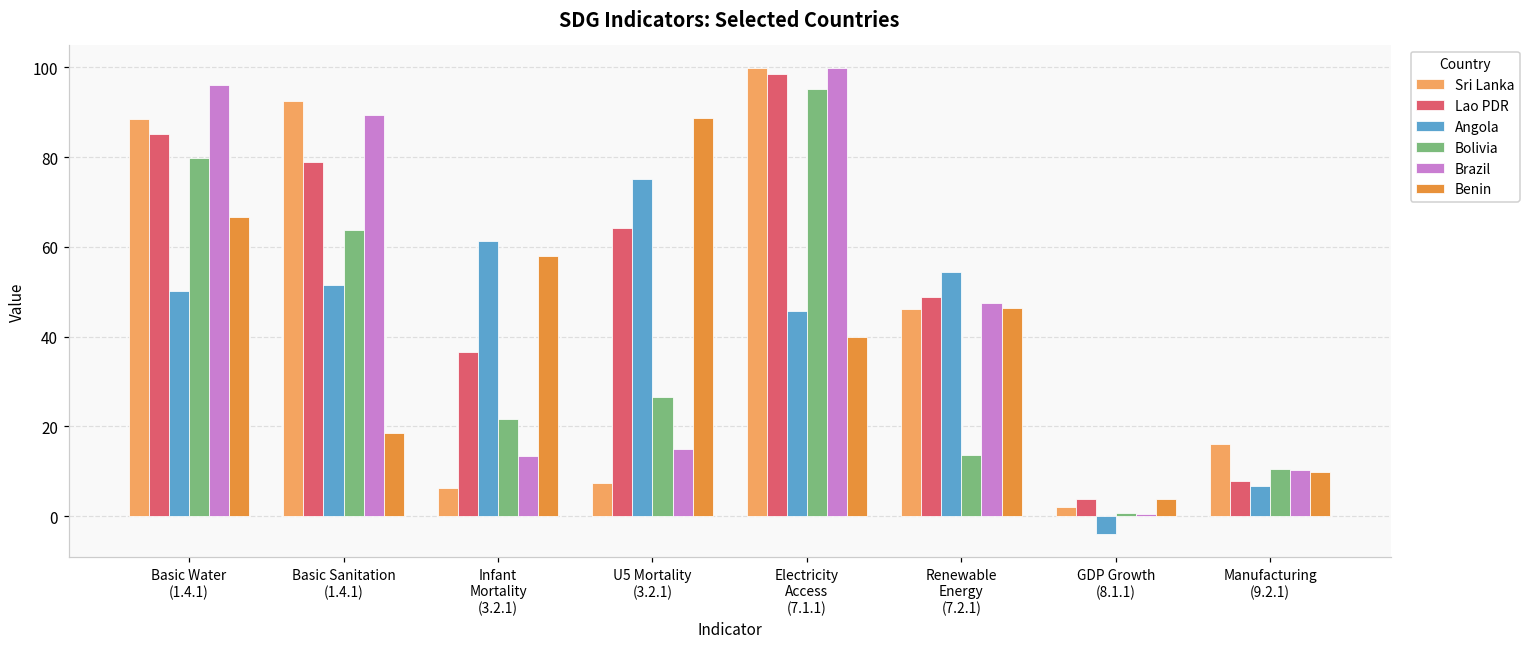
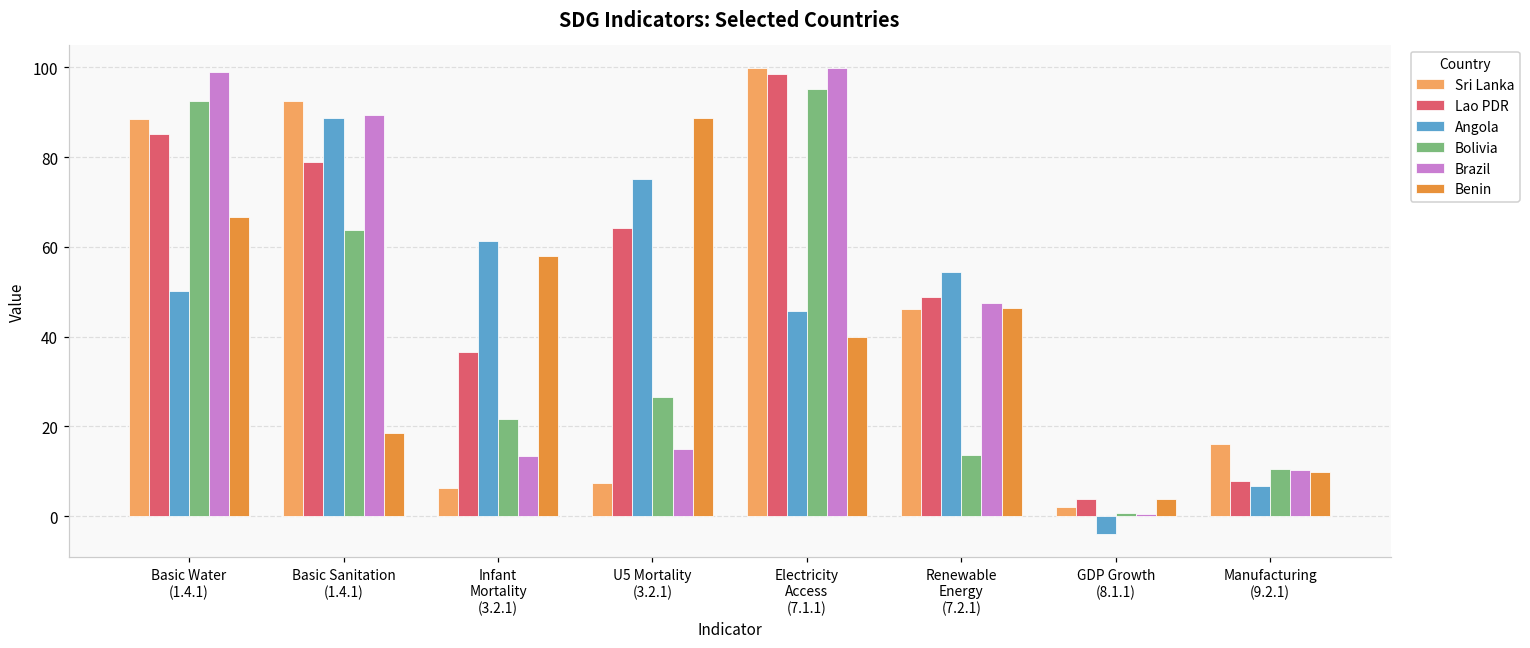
Bolivia, Basic Water (1.4.1): 80 -> 93
Brazil, Basic Water (1.4.1): 96 -> 99
Angola, Basic Sanitation (1.4.1): 51 -> 89
